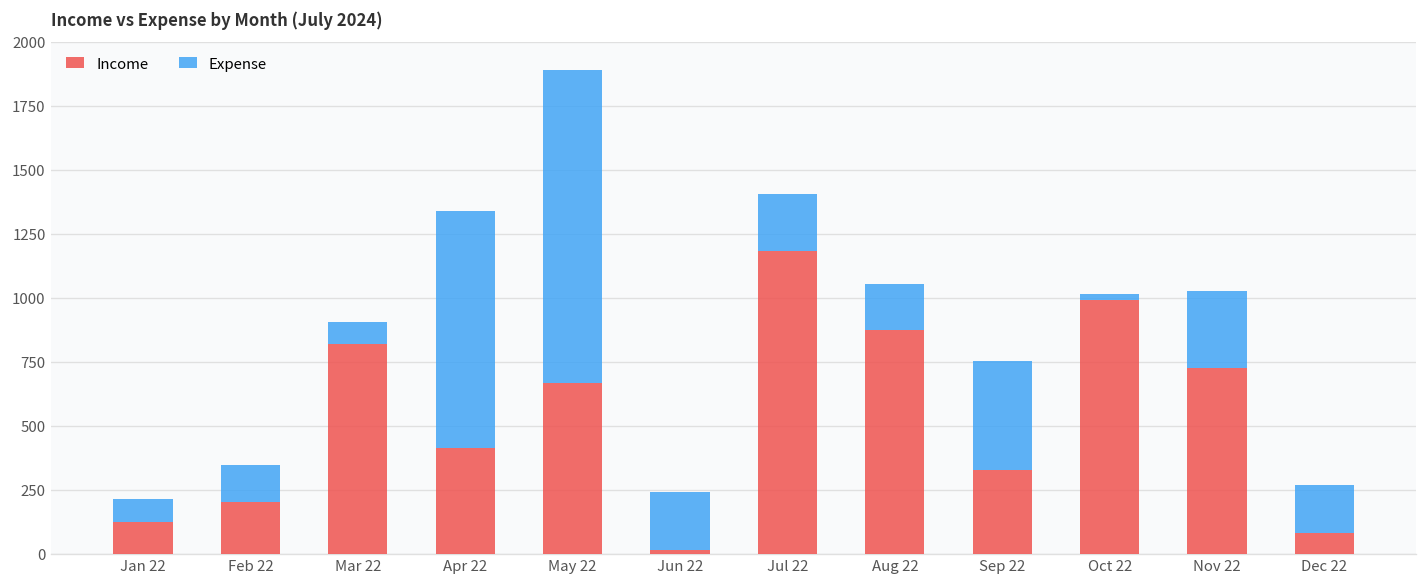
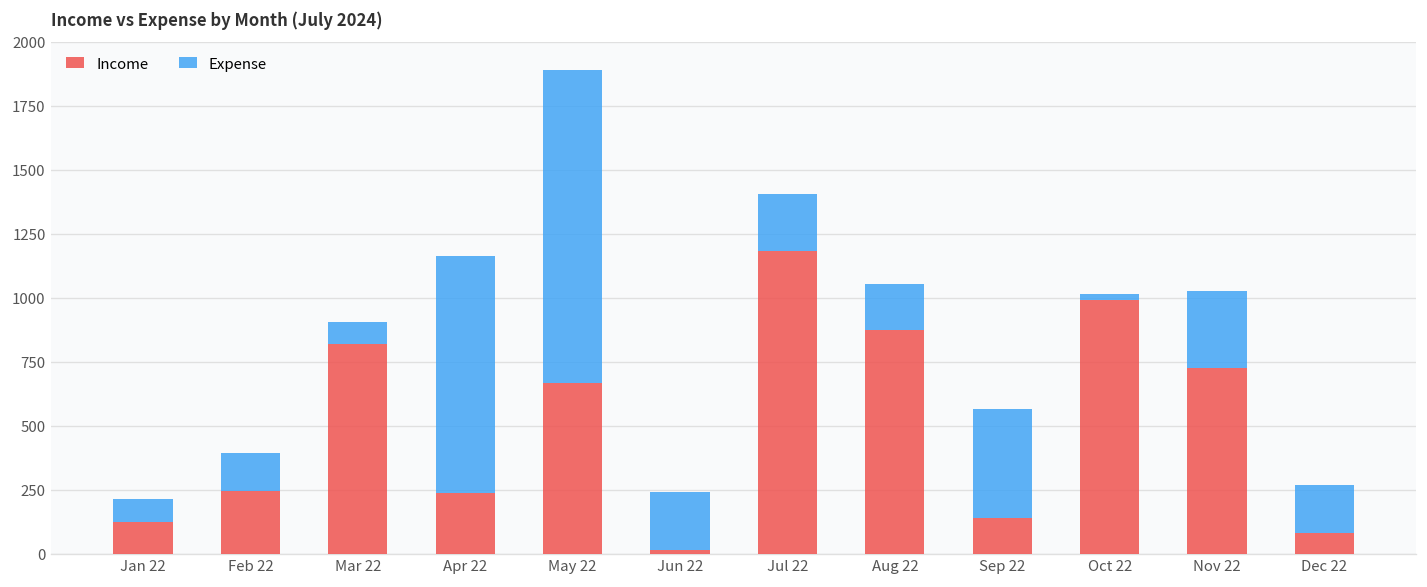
Income, Feb 22: 200 -> 250
Income, Apr 22: 410 -> 240
Income, Sep 22: 330 -> 140
